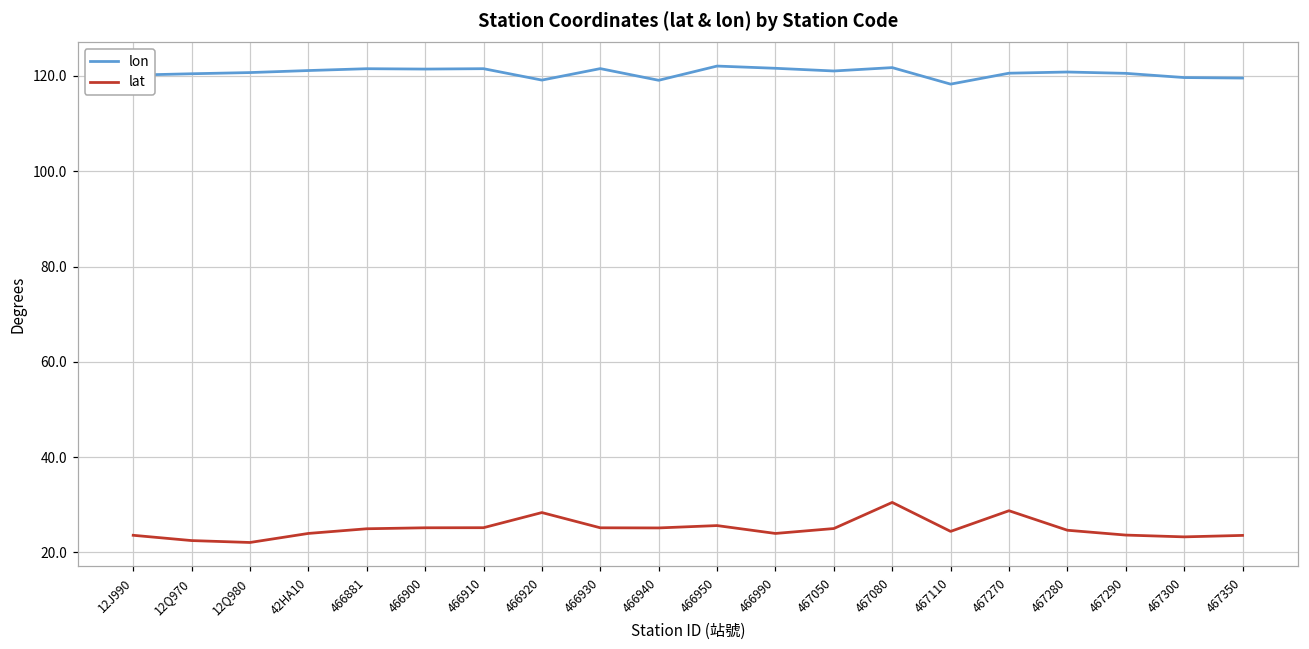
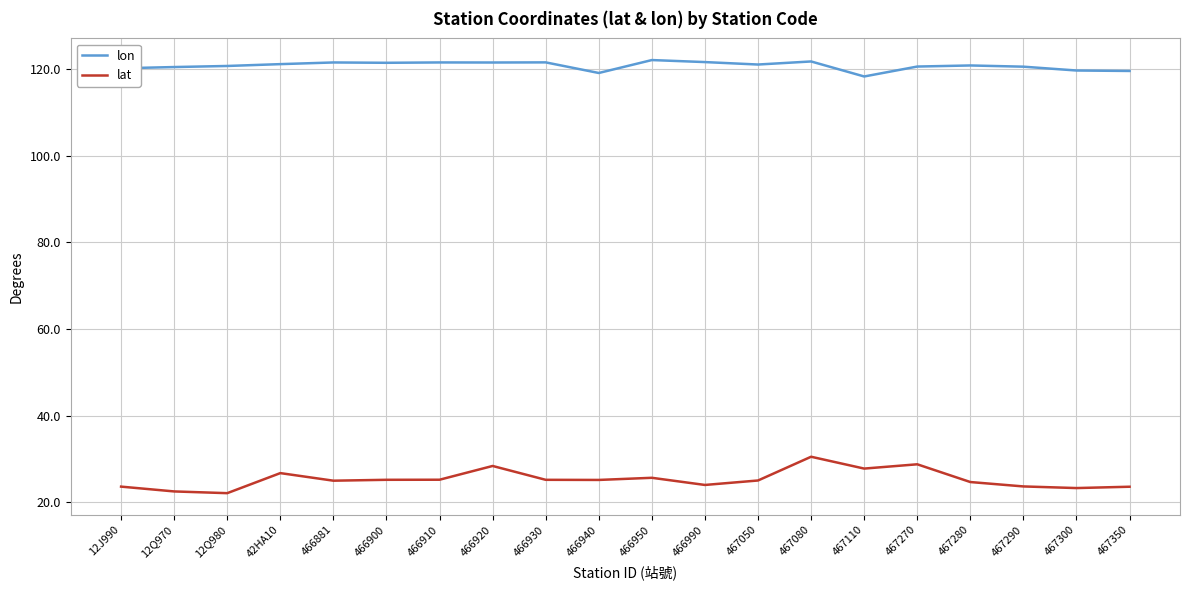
lat, 42HA10: 24 -> 27
lon, 466920: 119 -> 122
lat, 467110: 24 -> 28
